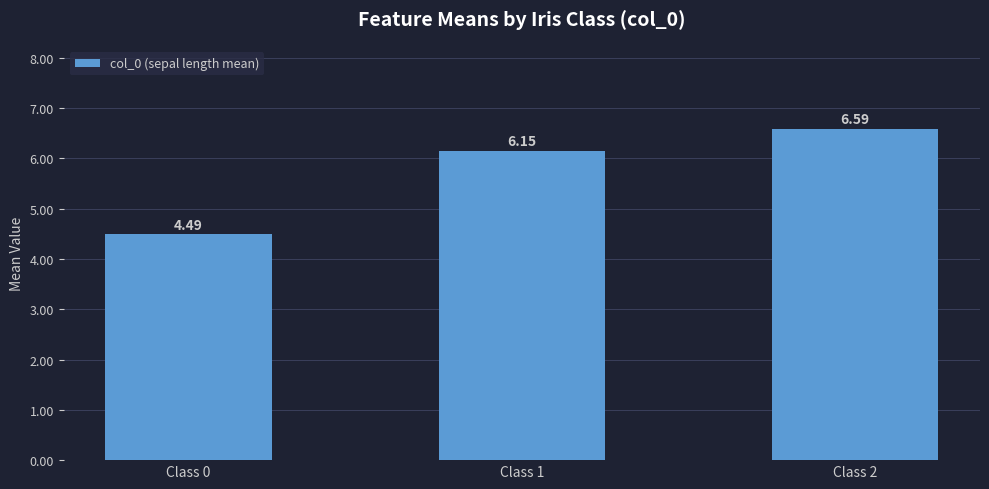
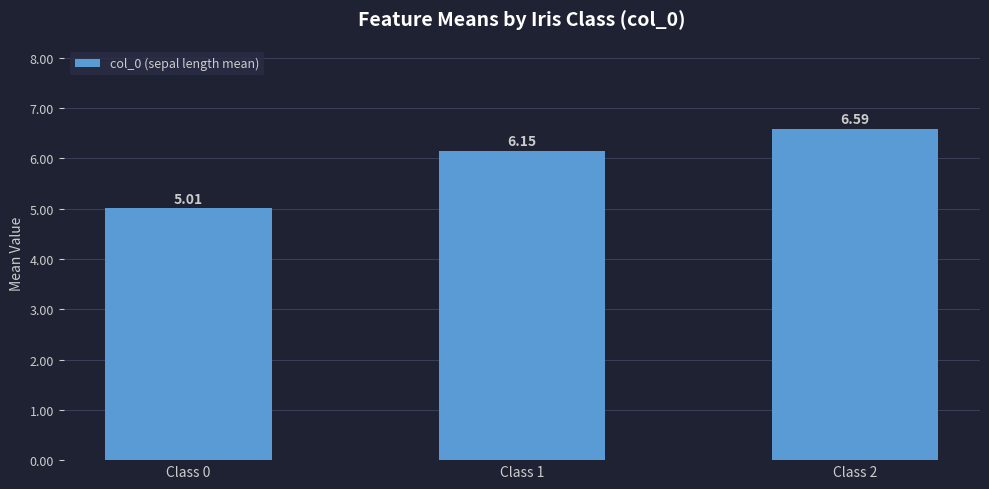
Class 0: 4.49 -> 5.01
